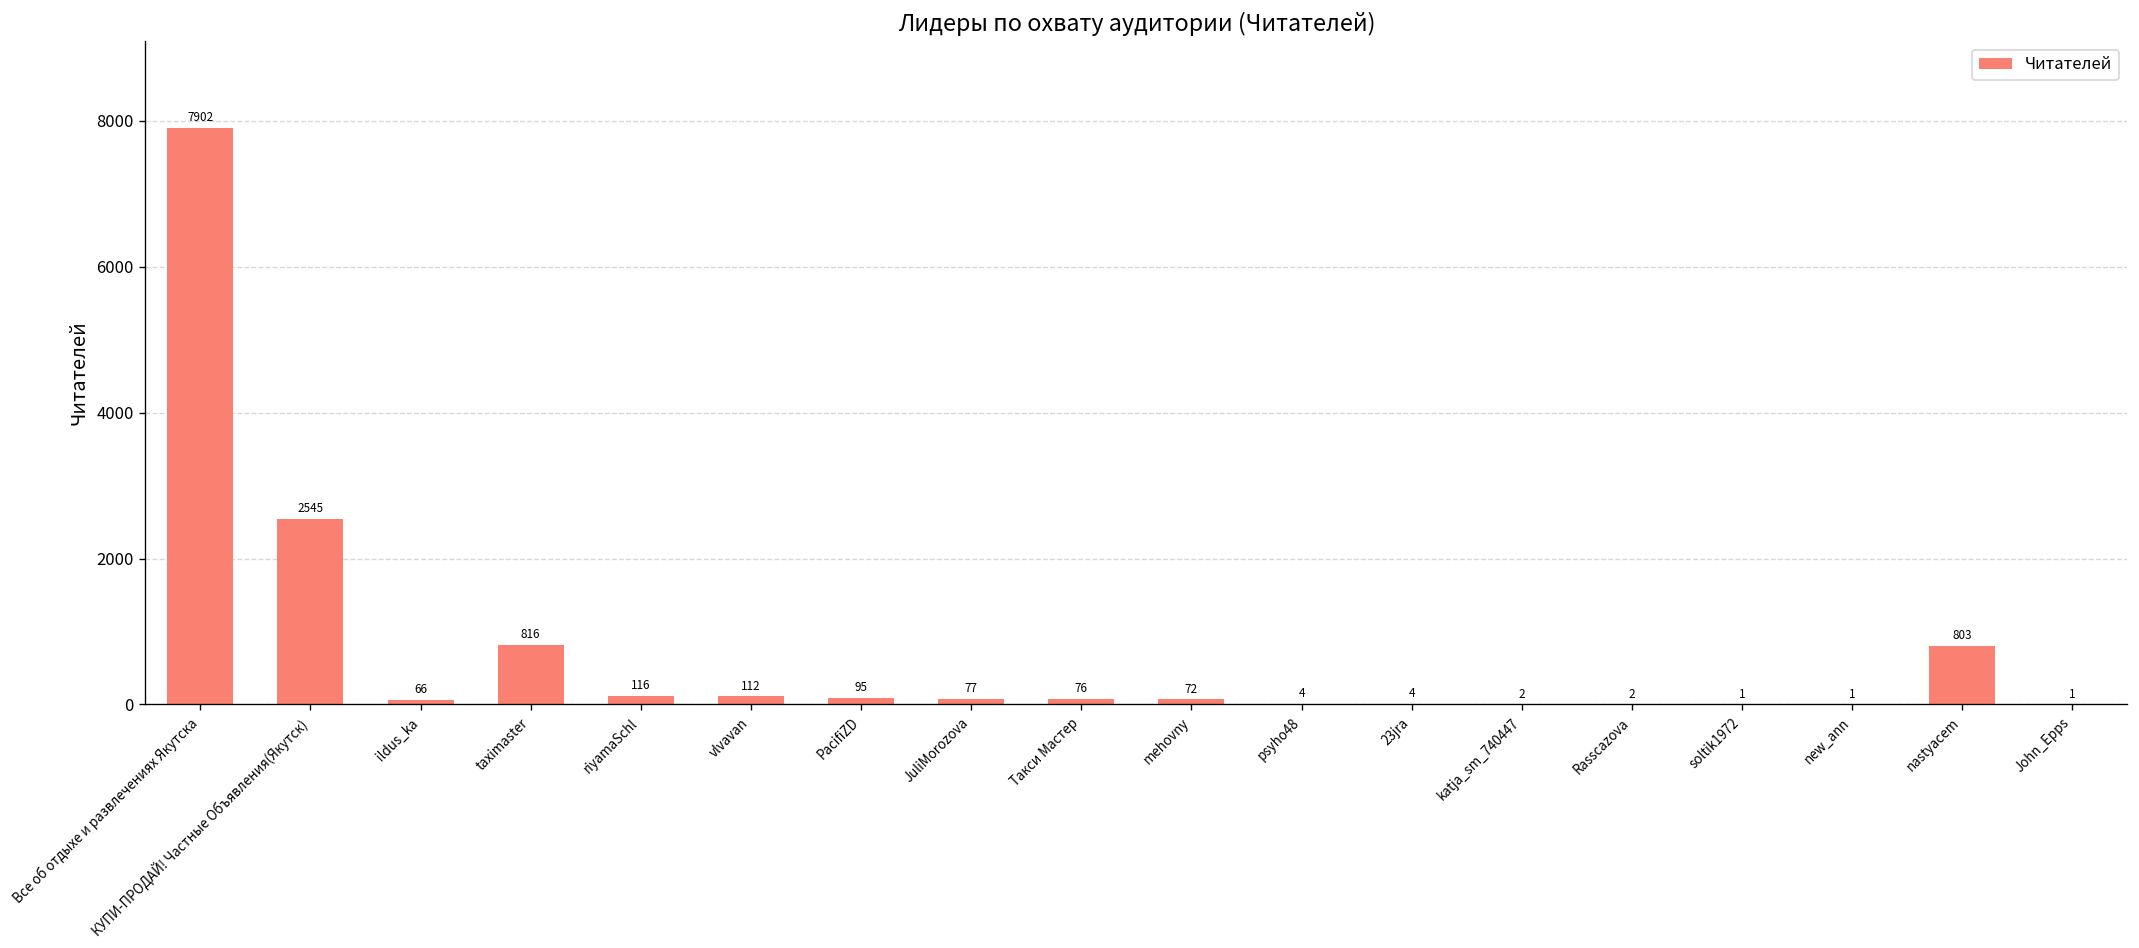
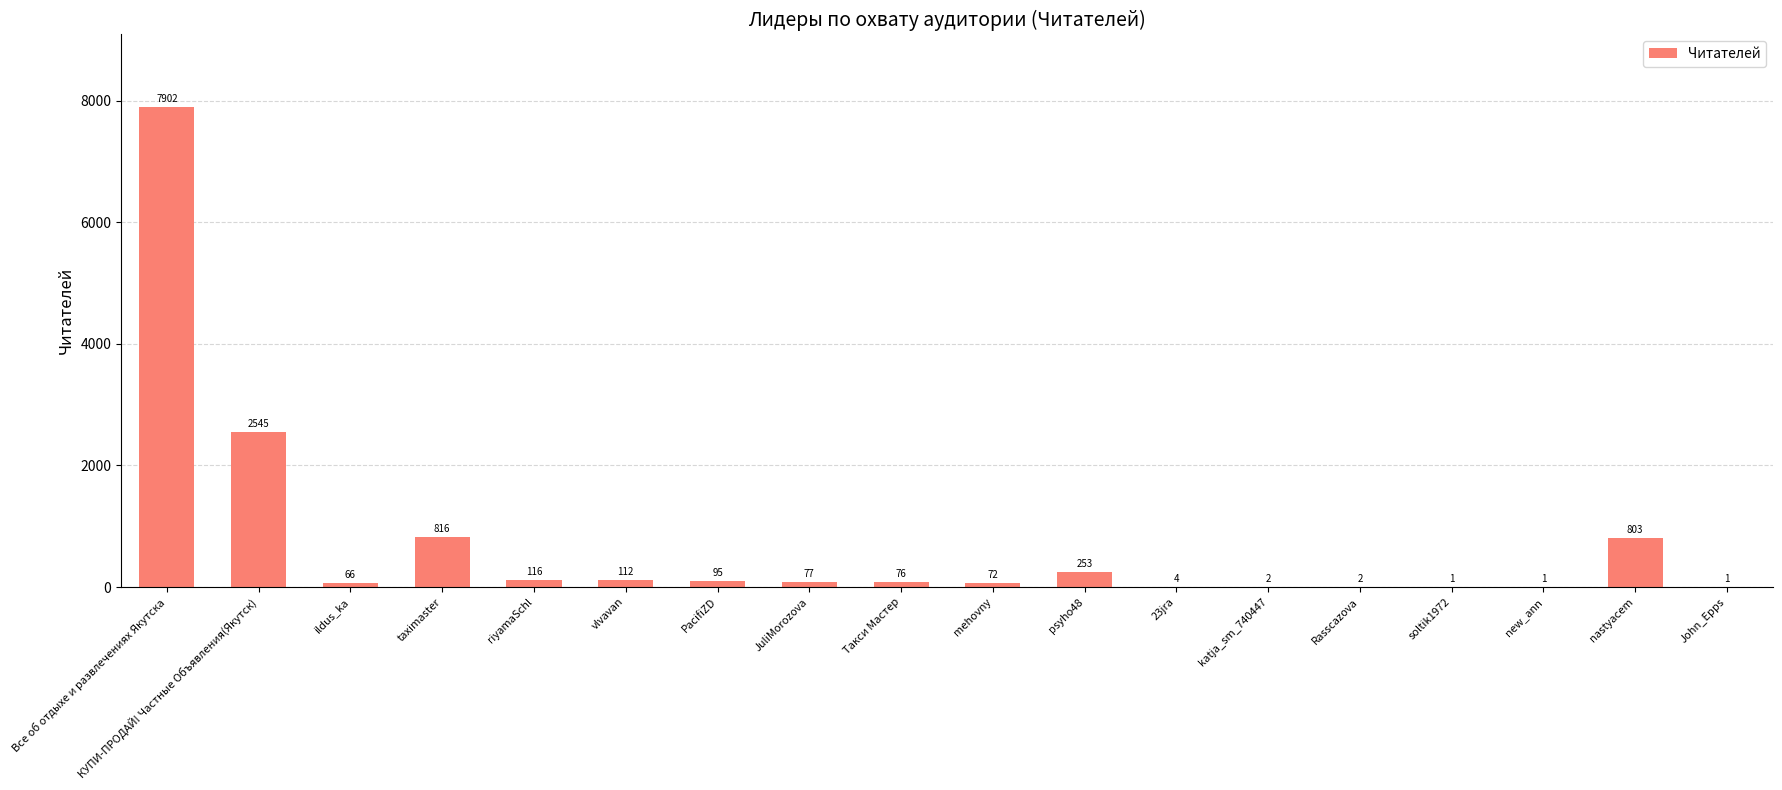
psyho48: 4 -> 253
